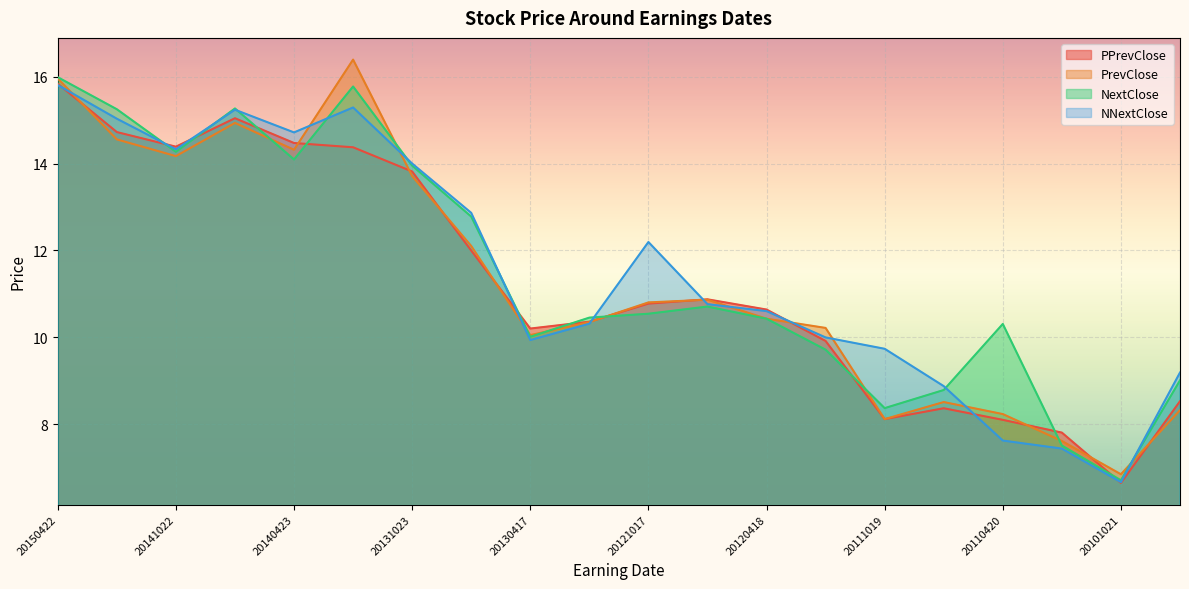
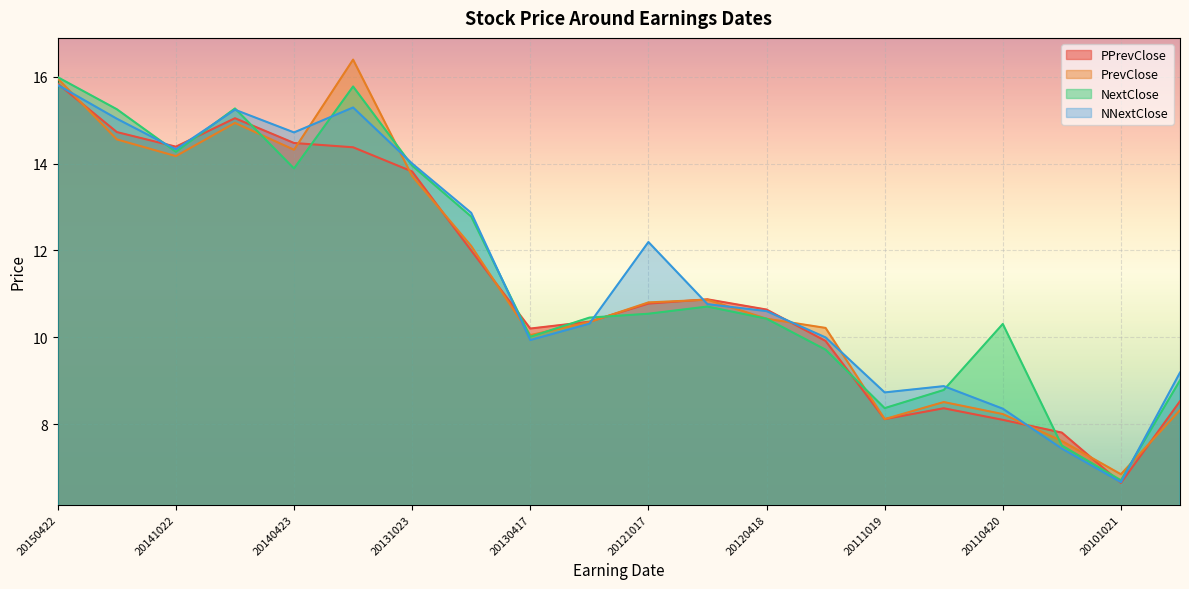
NextClose, 20140423: 14.1 -> 13.9
NNextClose, 20111019: 9.7 -> 8.7
NNextClose, 20110420: 7.6 -> 8.4
